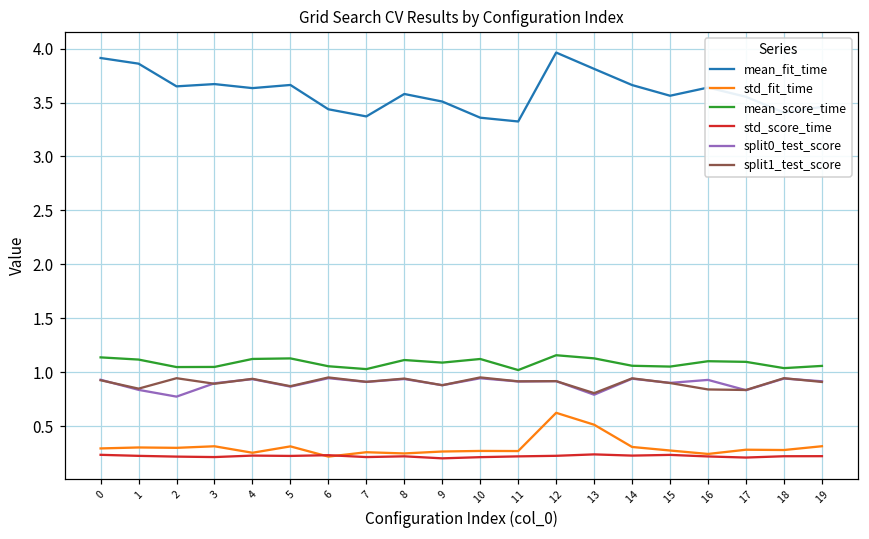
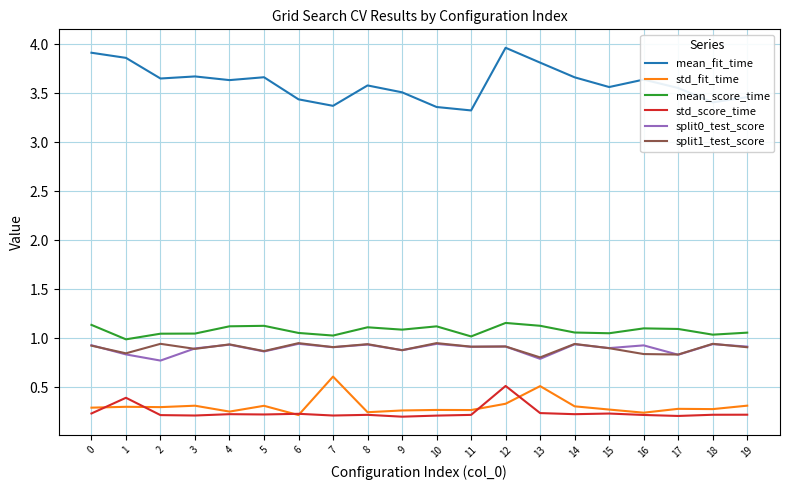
mean_score_time, 1: 1.1 -> 1.0
std_score_time, 1: 0.2 -> 0.4
std_fit_time, 7: 0.3 -> 0.6
std_fit_time, 12: 0.6 -> 0.3
std_score_time, 12: 0.2 -> 0.5
